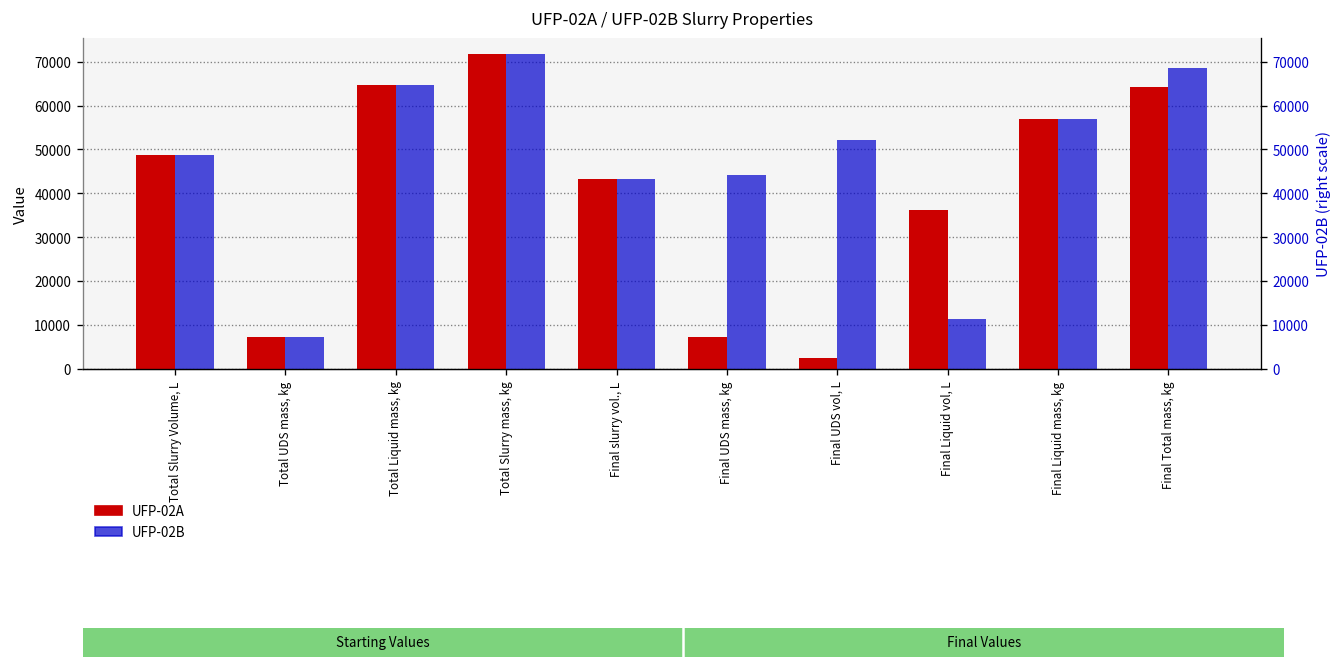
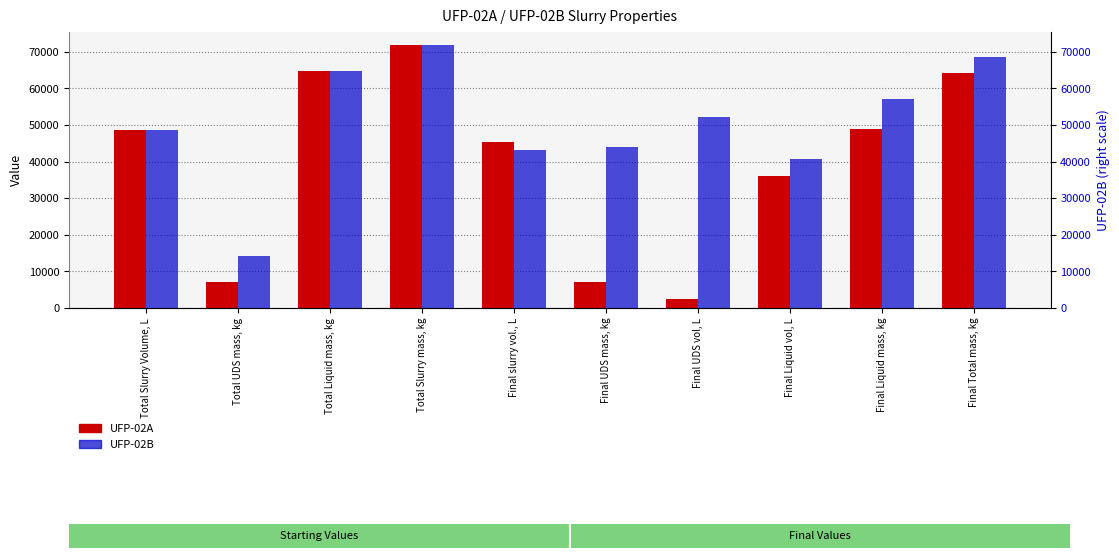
UFP-02B, Total UDS mass, kg: 7000 -> 14000
UFP-02A, Final slurry vol., L: 43000 -> 45000
UFP-02B, Final Liquid vol, L: 11000 -> 41000
UFP-02A, Final Liquid mass, kg: 57000 -> 49000
